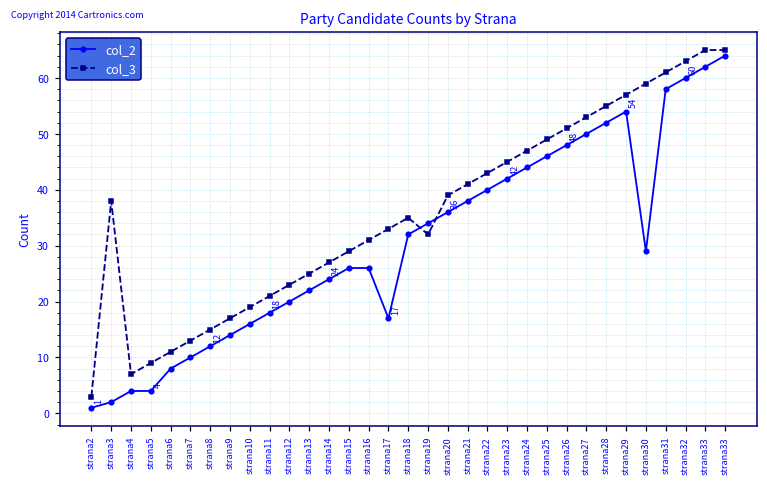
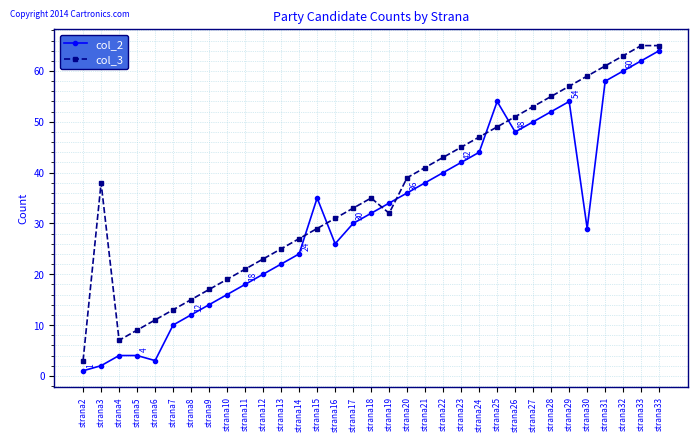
col_2, strana6: 8 -> 3
col_2, strana15: 26 -> 35
col_2, strana17: 17 -> 30
col_2, strana25: 46 -> 54
